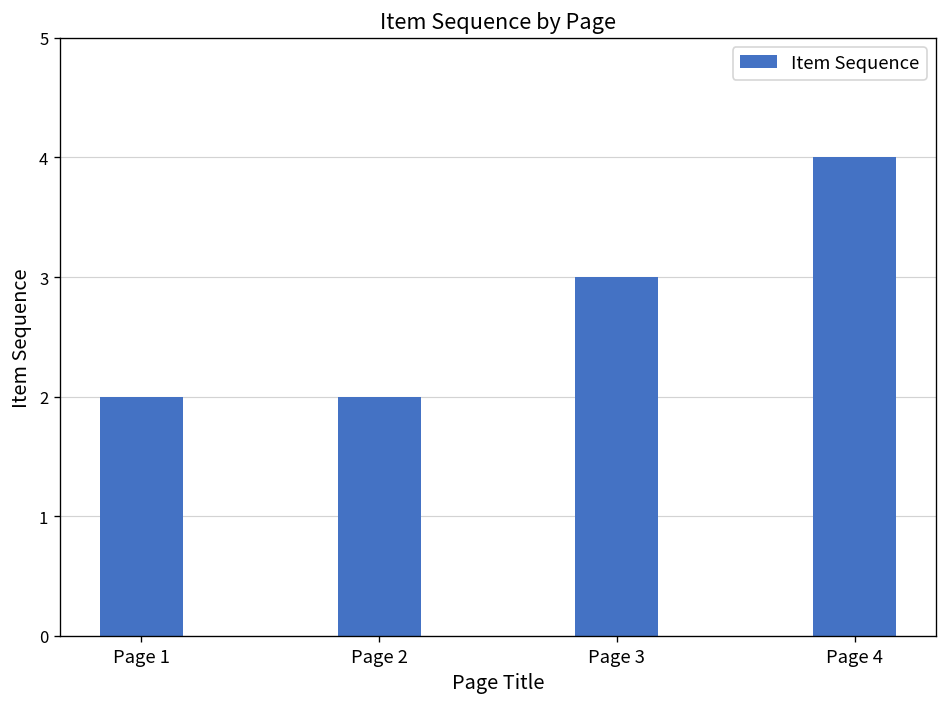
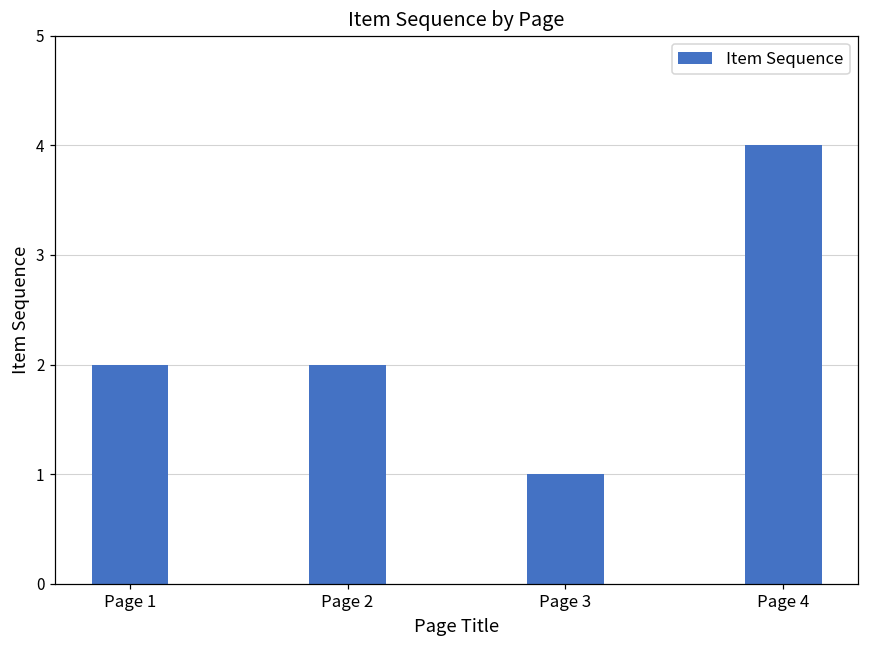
Page 3: 3 -> 1
